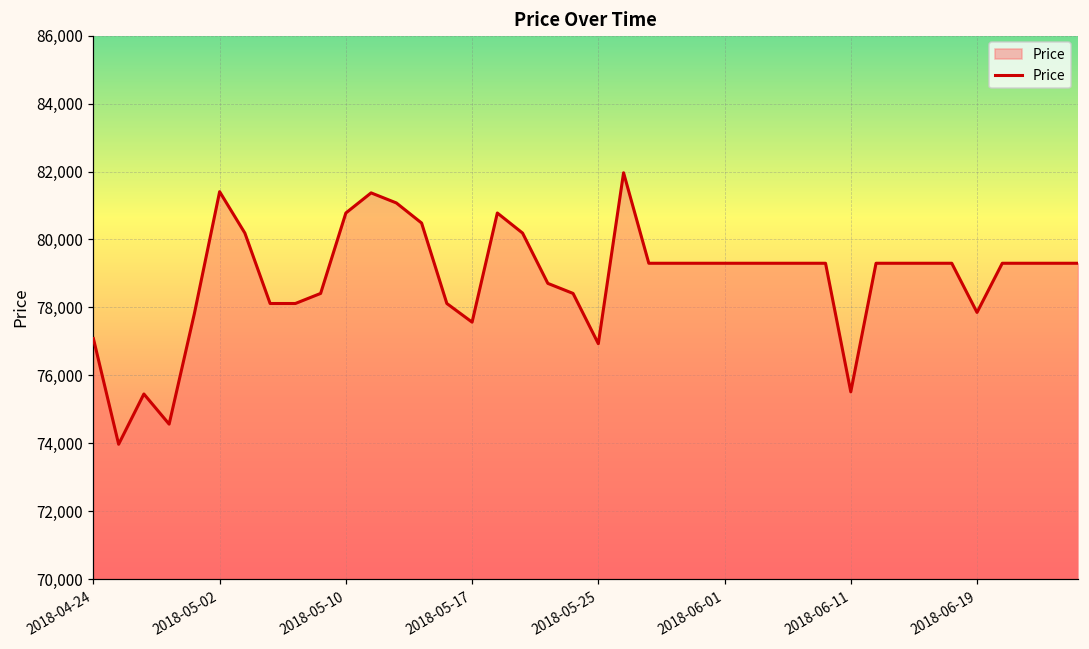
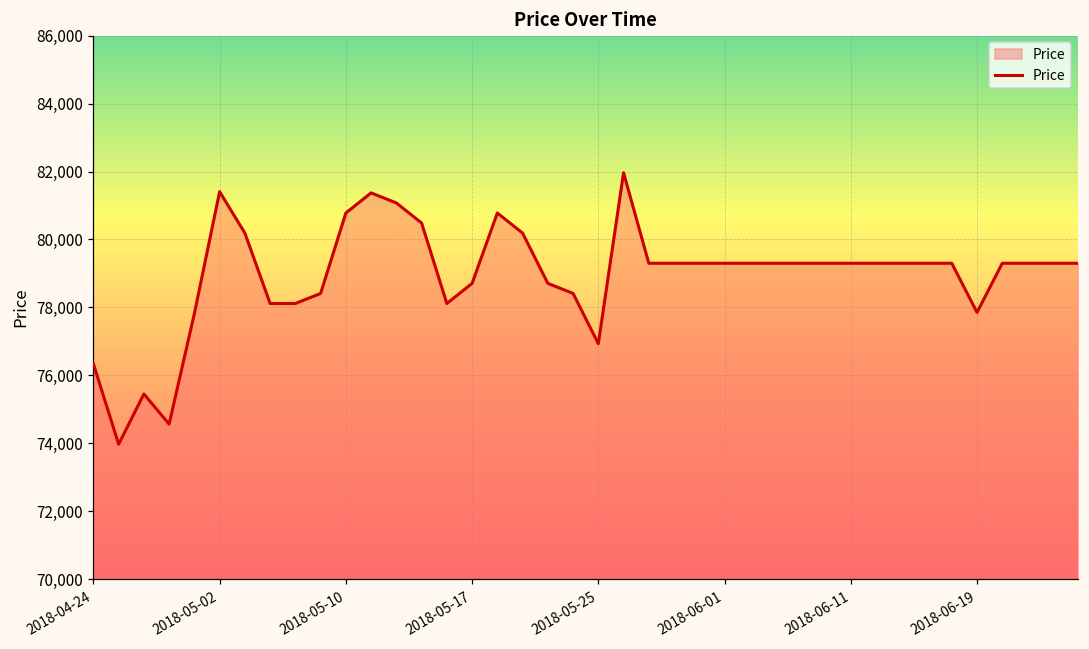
2018-04-24: 77,100 -> 76,300
2018-05-17: 77,600 -> 78,700
2018-06-11: 75,500 -> 79,300
